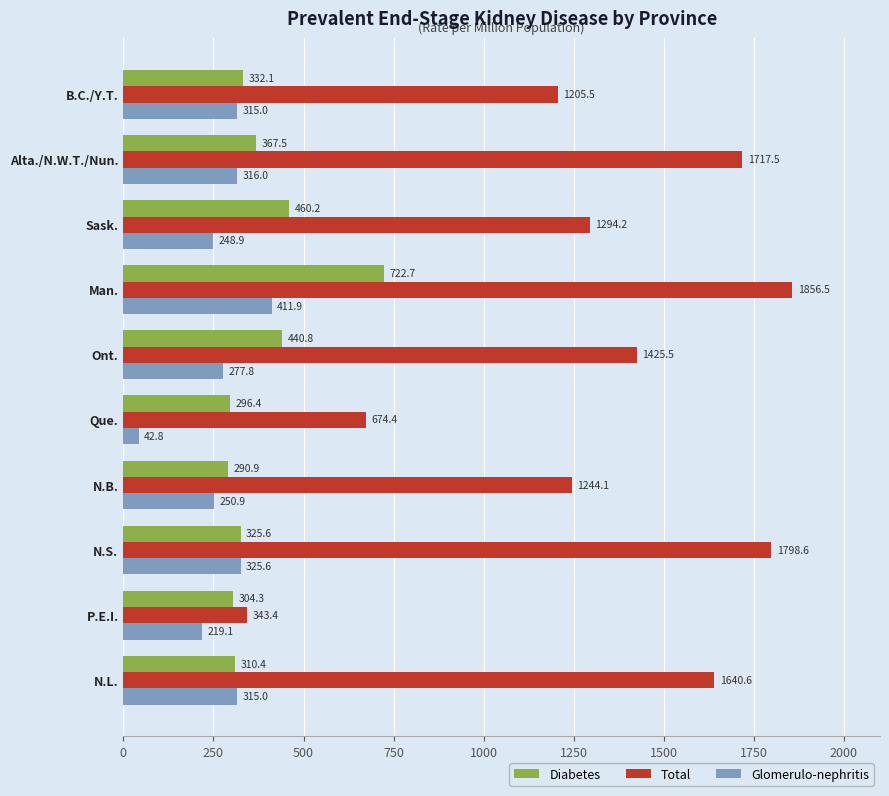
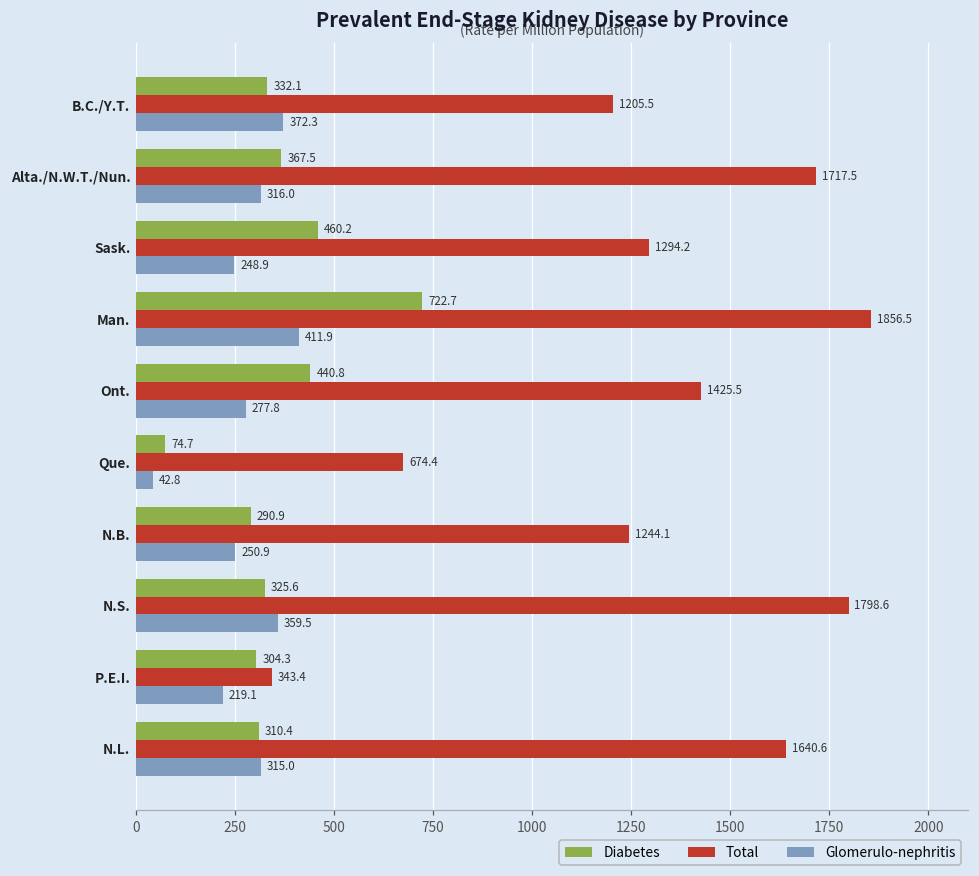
Glomerulo-nephritis, B.C./Y.T.: 315.0 -> 372.3
Diabetes, Que.: 296.4 -> 74.7
Glomerulo-nephritis, N.S.: 325.6 -> 359.5
